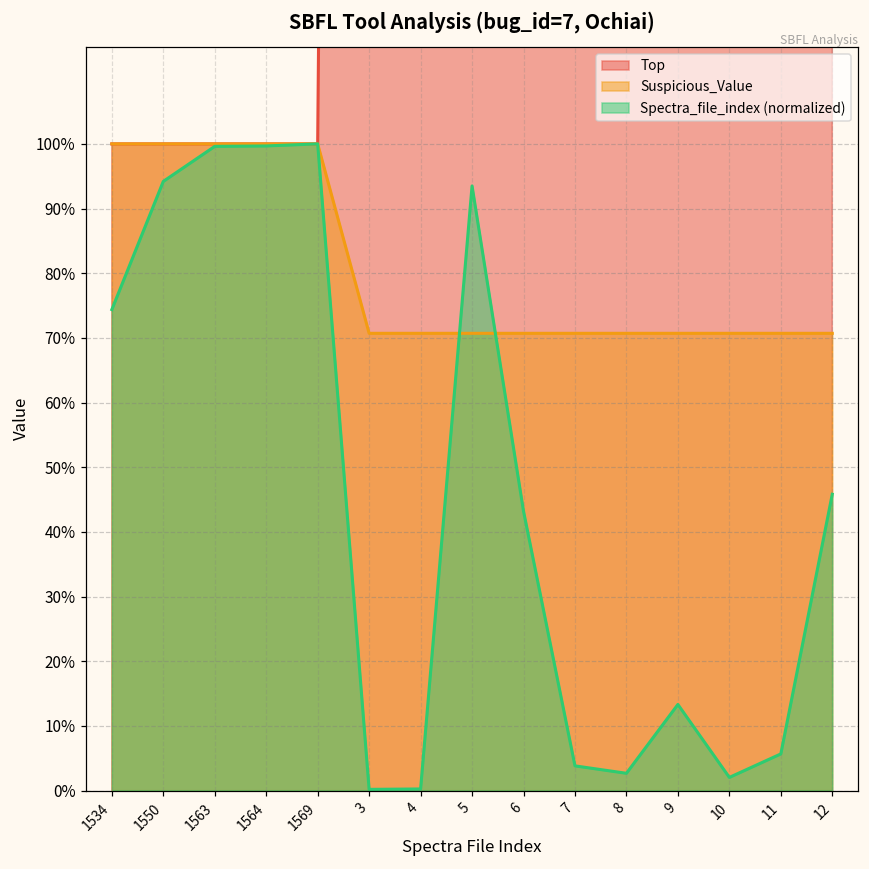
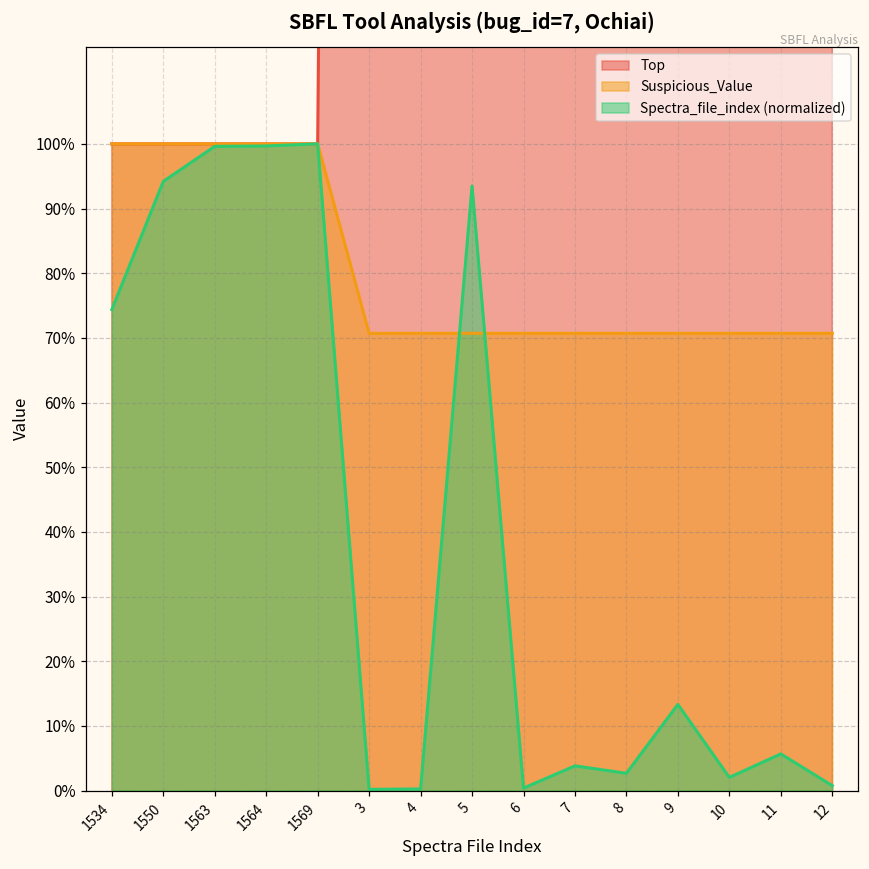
Spectra_file_index (normalized), 6: 43% -> 0%
Spectra_file_index (normalized), 12: 46% -> 1%
